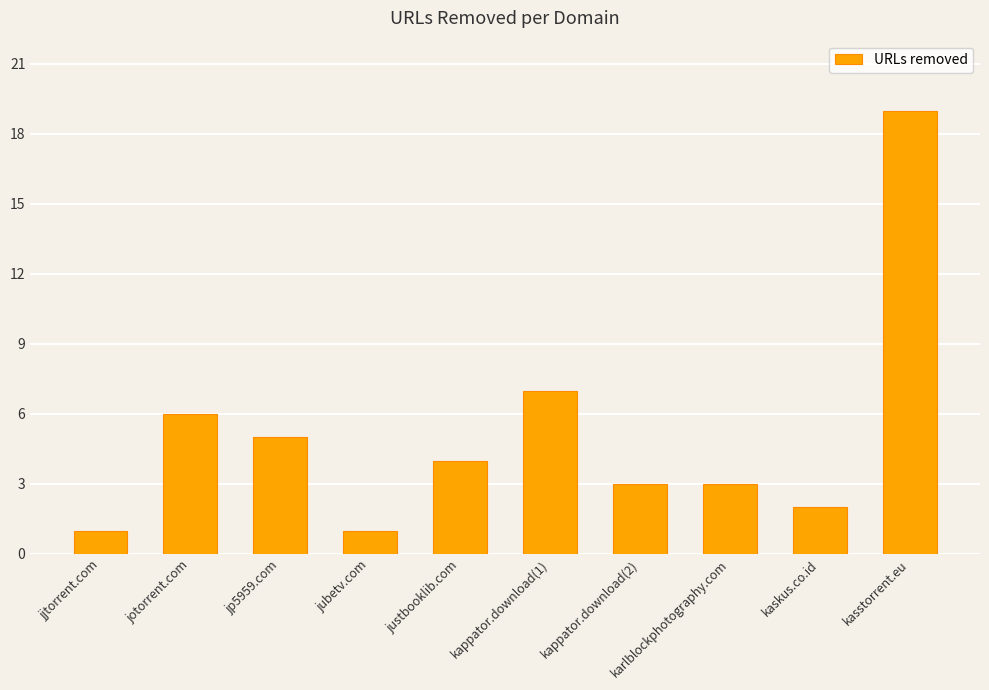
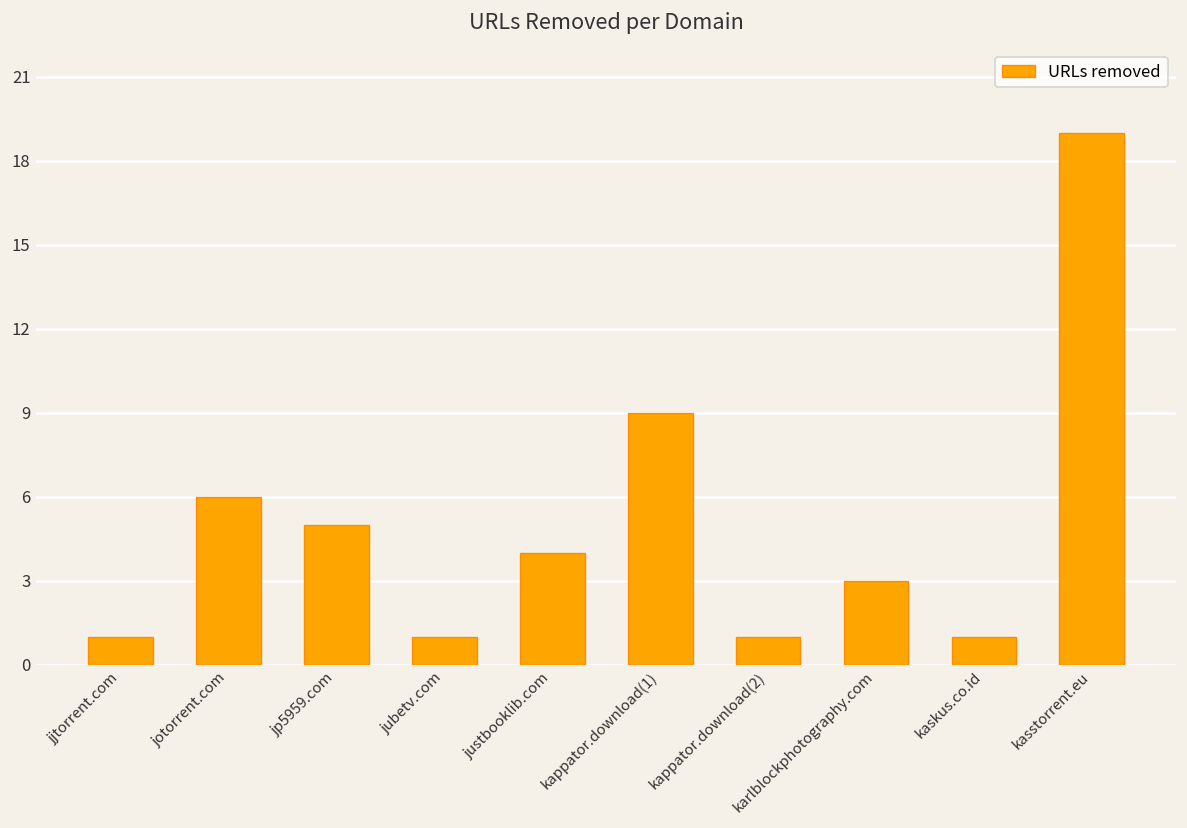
kappator.download(1): 7 -> 9
kappator.download(2): 3 -> 1
kaskus.co.id: 2 -> 1
